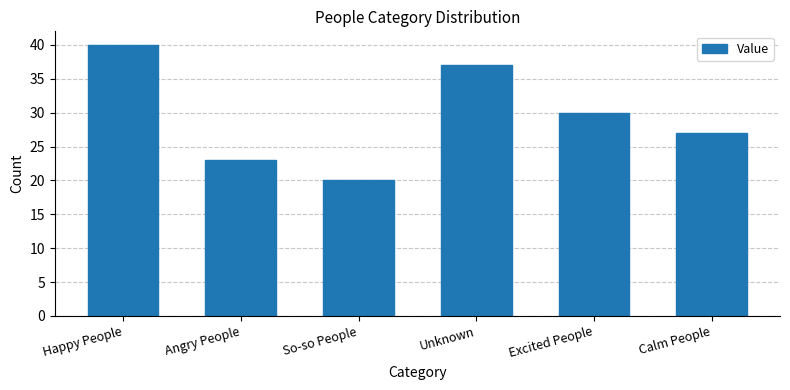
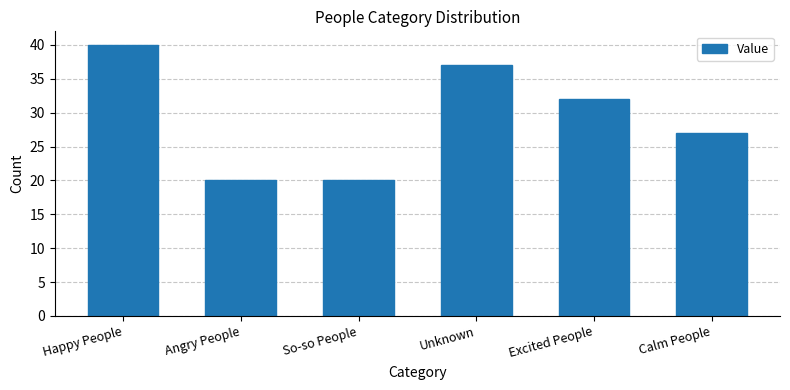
Angry People: 23 -> 20
Excited People: 30 -> 32
